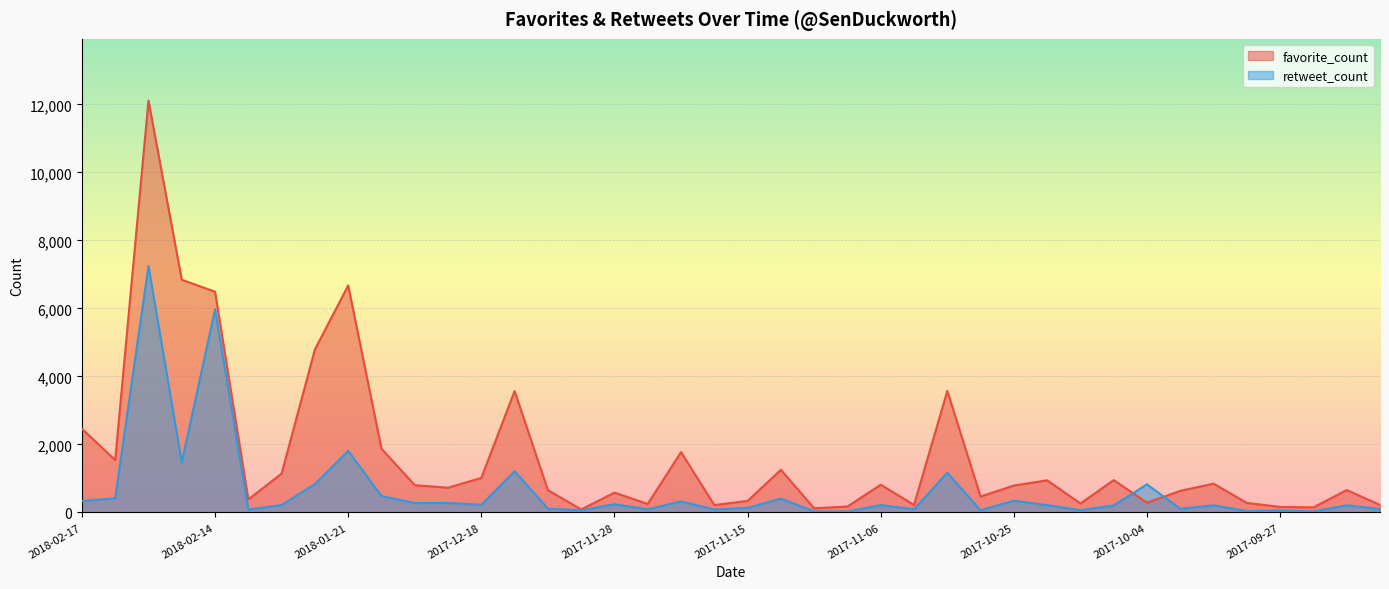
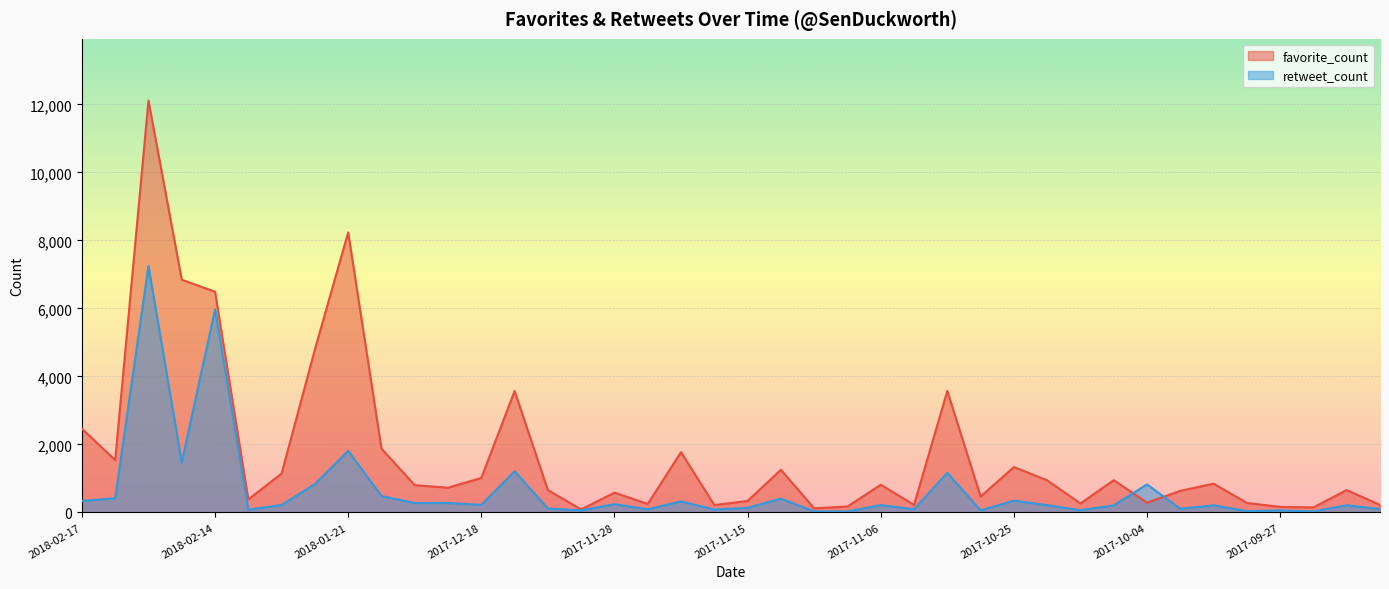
favorite_count, 2018-01-21: 6,700 -> 8,200
favorite_count, 2017-10-25: 800 -> 1,300
